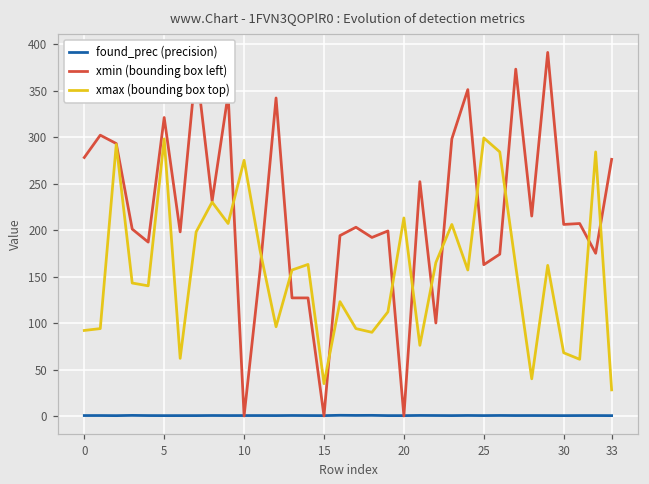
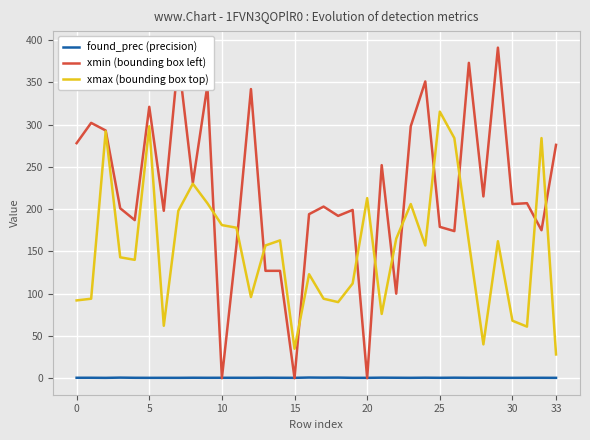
xmax (bounding box top), 10: 280 -> 180
xmin (bounding box left), 25: 160 -> 180
xmax (bounding box top), 25: 300 -> 320
